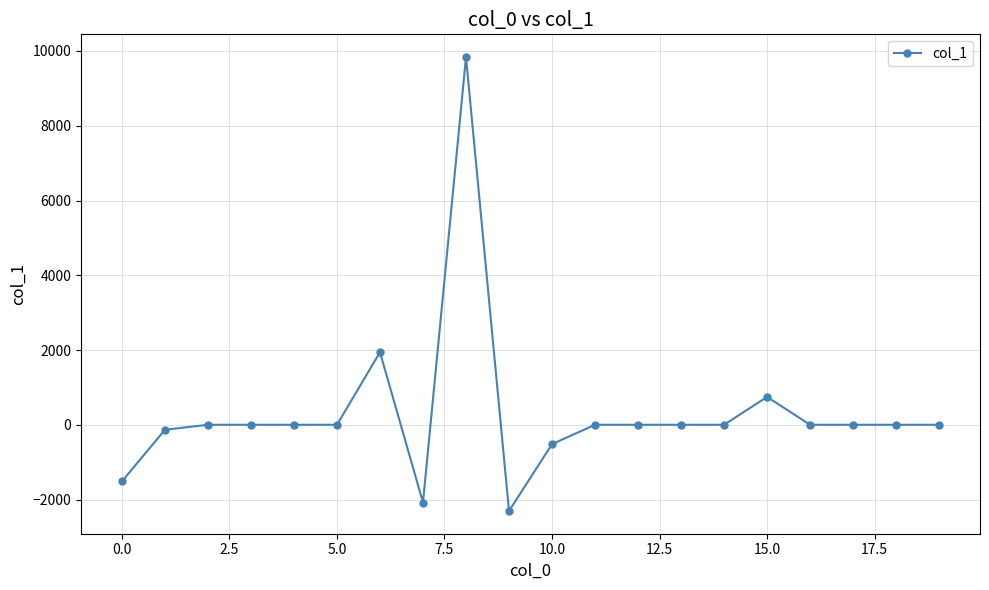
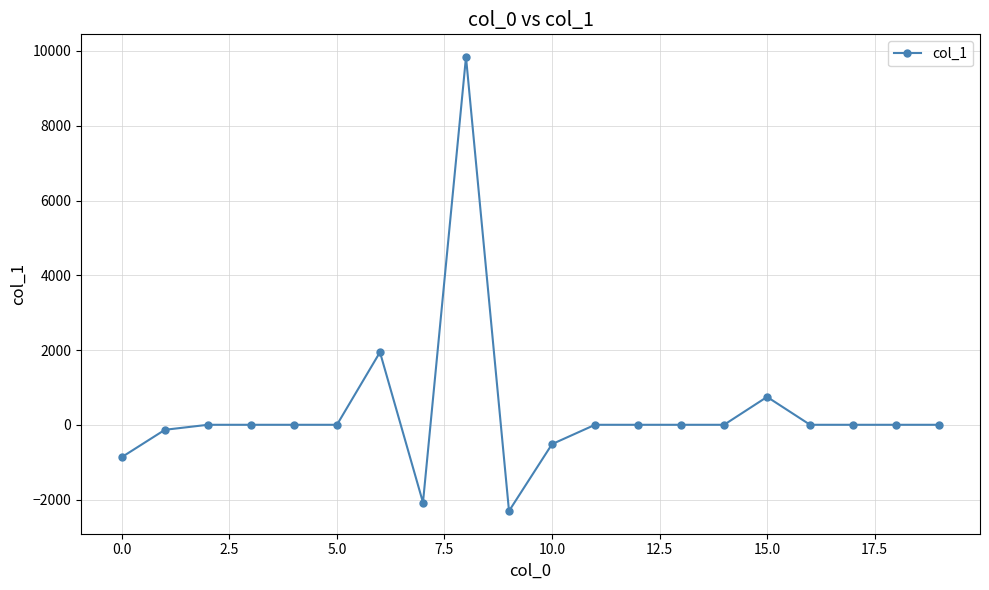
0.0: -1500 -> -900
